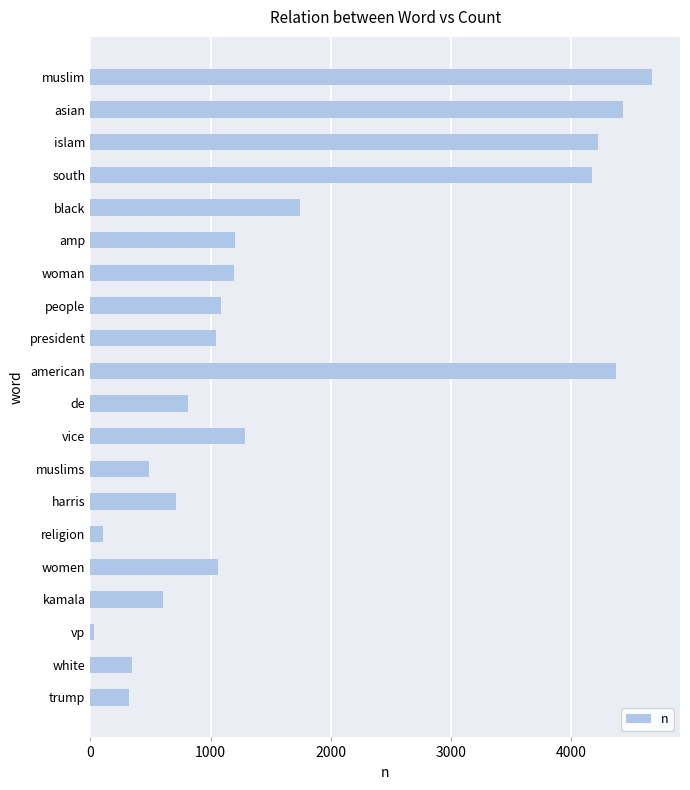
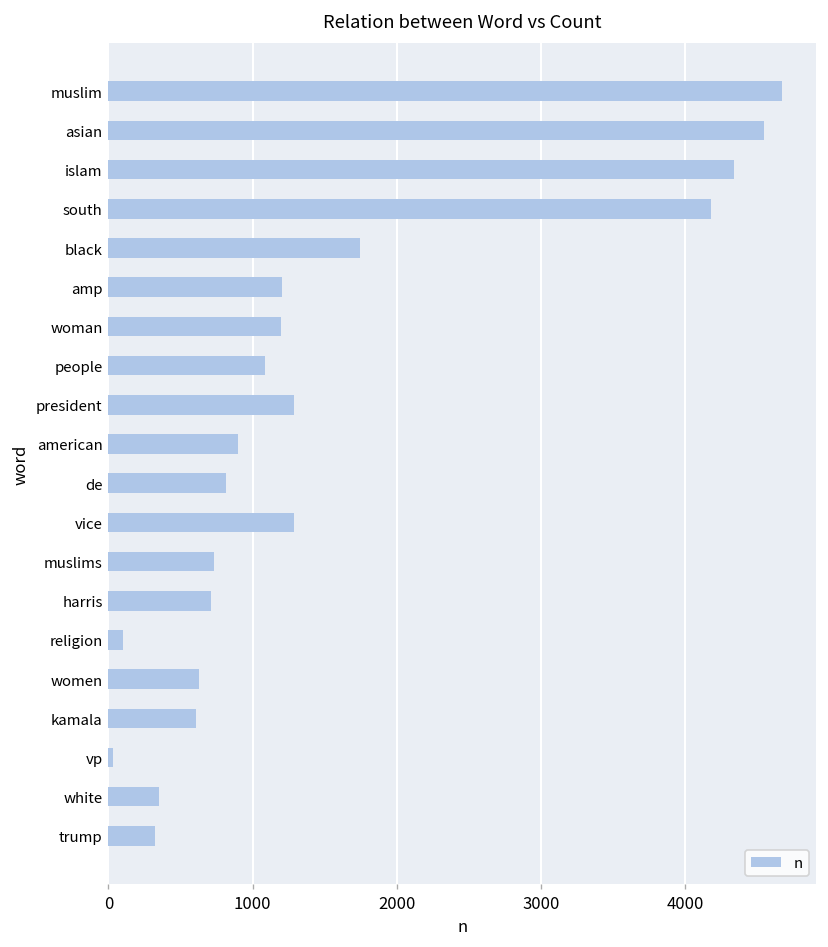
asian: 4430 -> 4550
islam: 4220 -> 4340
president: 1050 -> 1280
american: 4370 -> 900
muslims: 490 -> 730
women: 1060 -> 630
